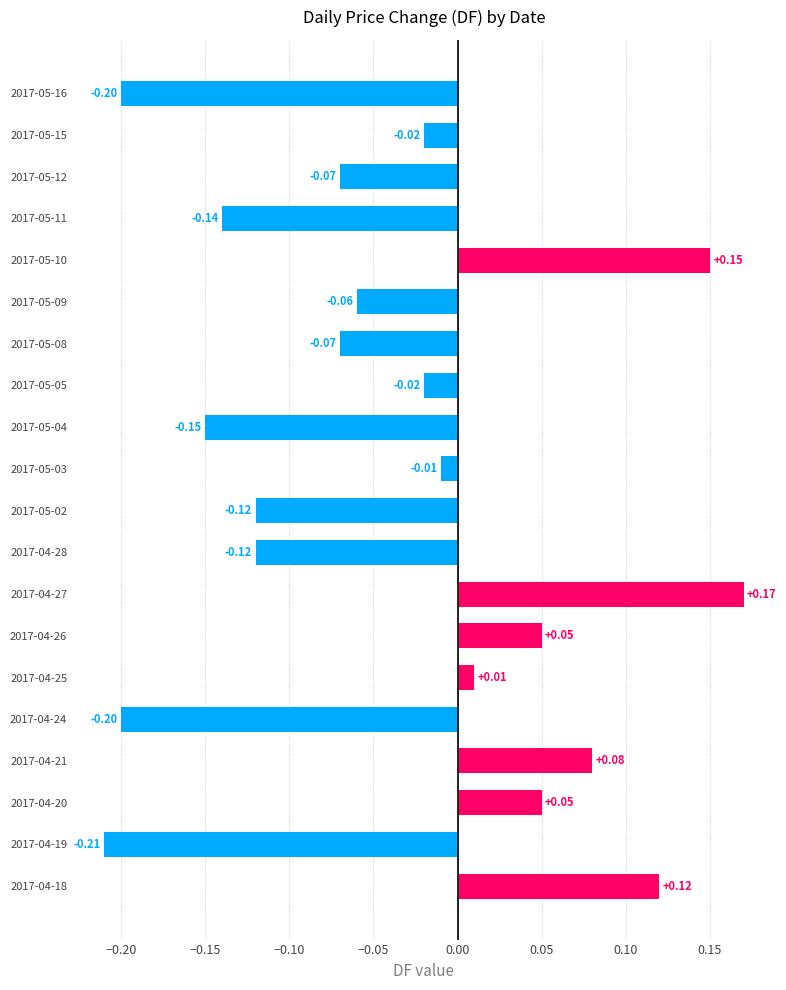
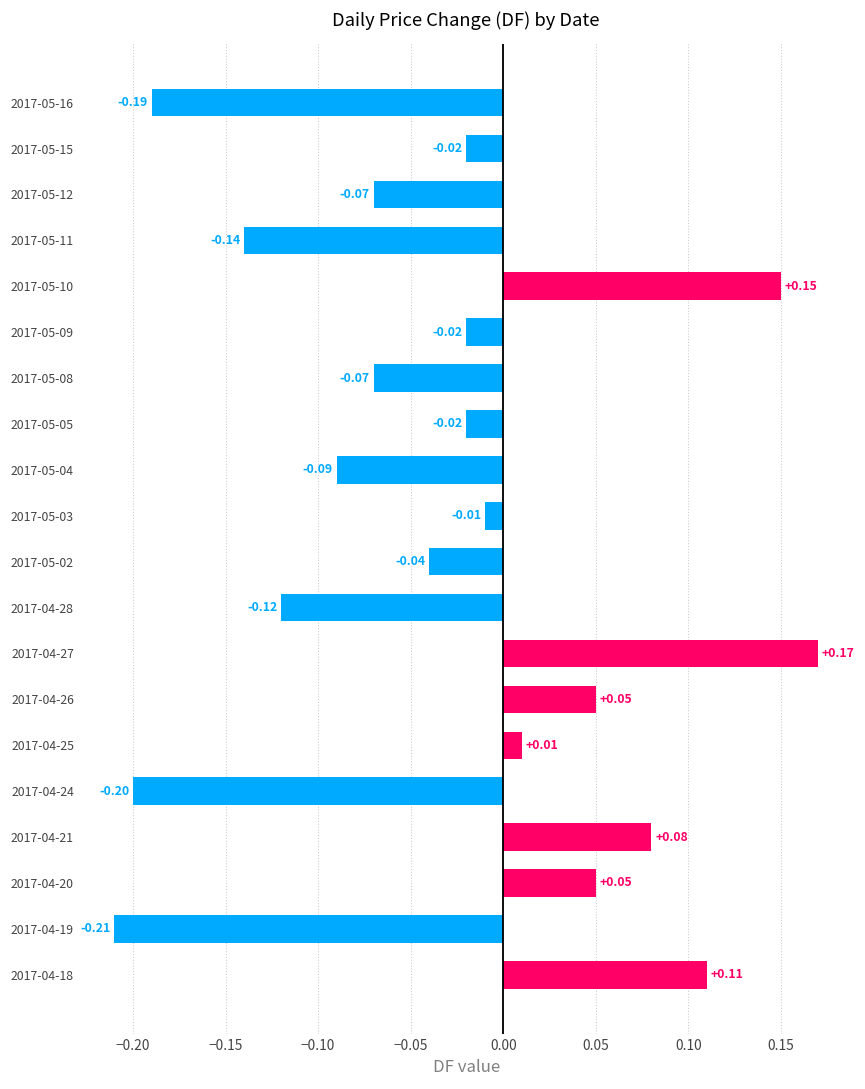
2017-05-16: -0.20 -> -0.19
2017-05-09: -0.06 -> -0.02
2017-05-04: -0.15 -> -0.09
2017-05-02: -0.12 -> -0.04
2017-04-18: +0.12 -> +0.11
